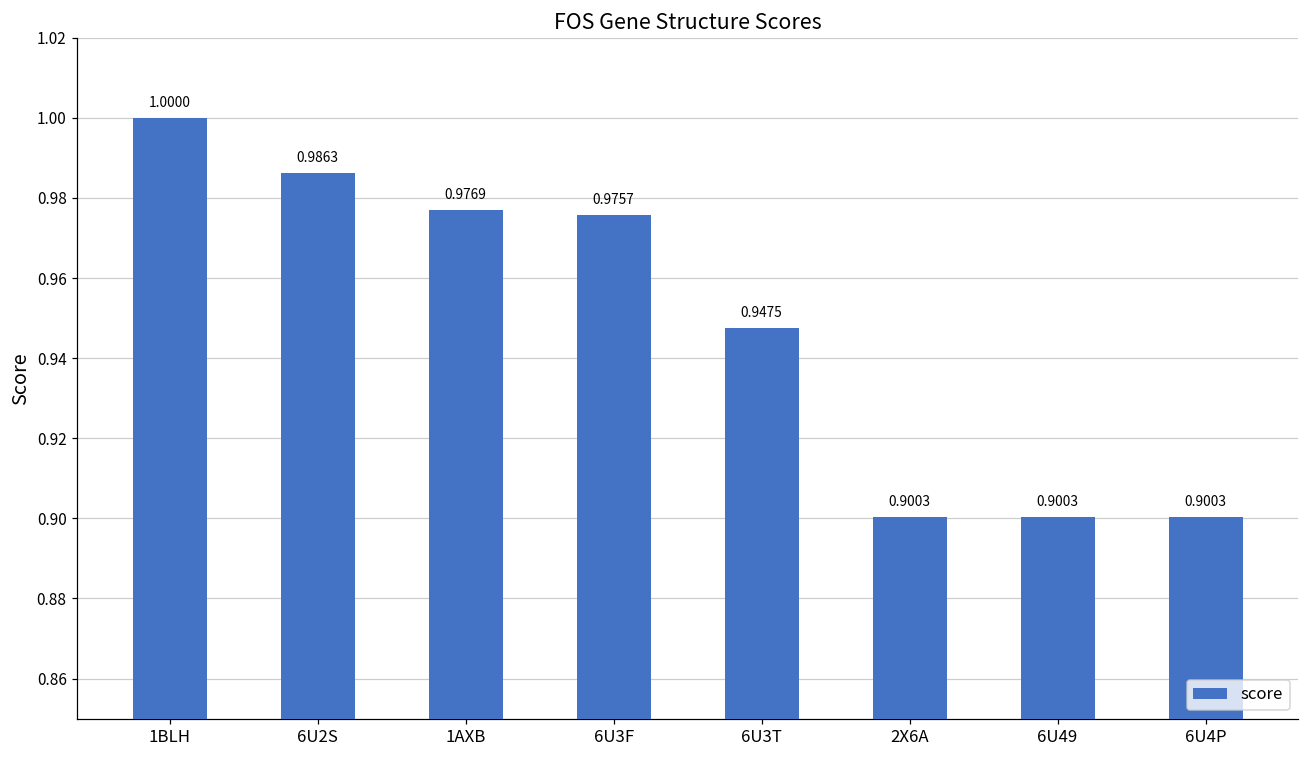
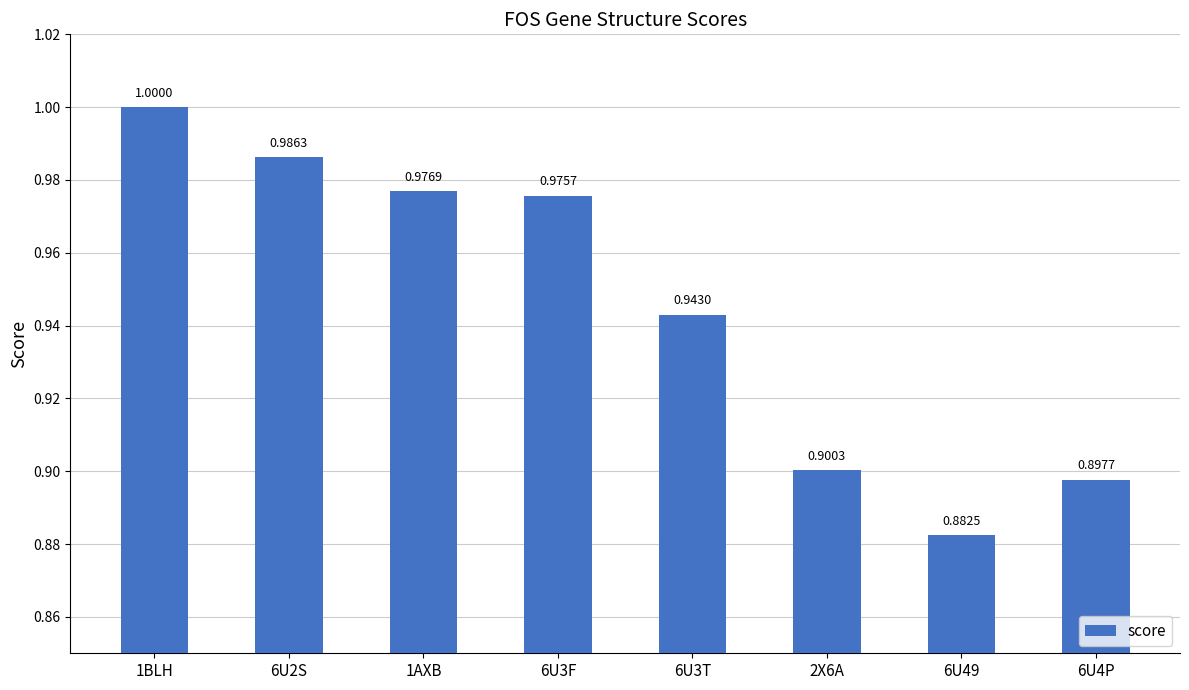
6U3T: 0.9475 -> 0.9430
6U49: 0.9003 -> 0.8825
6U4P: 0.9003 -> 0.8977
